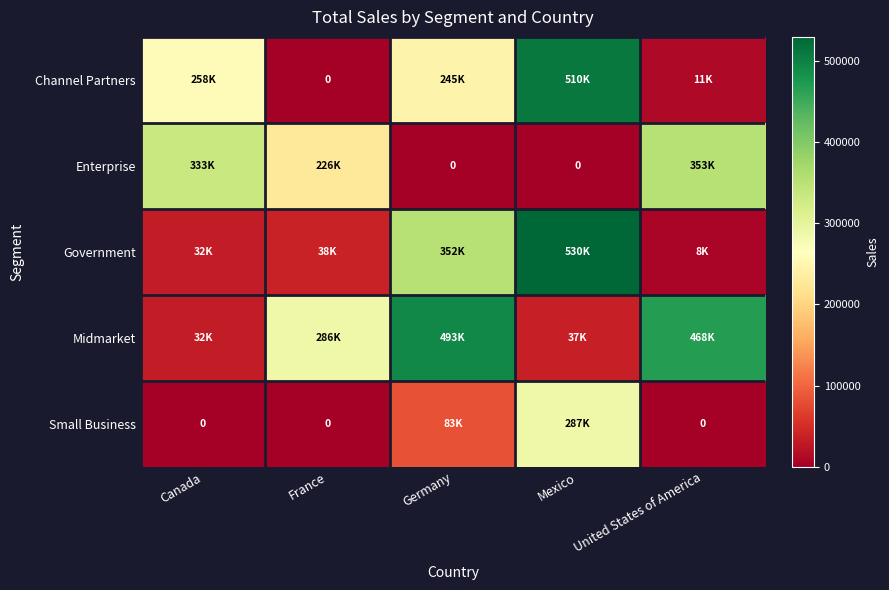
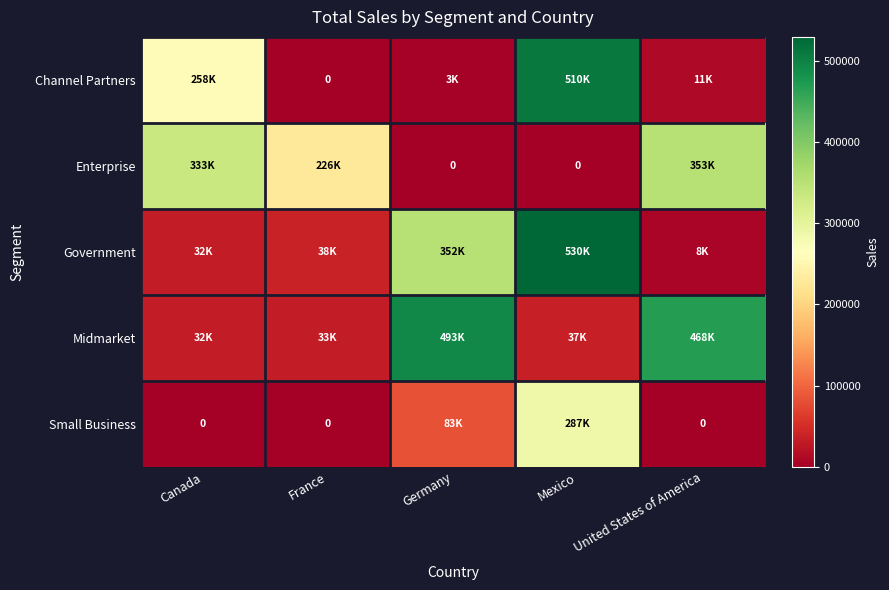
Channel Partners, Germany: 245K -> 3K
Midmarket, France: 286K -> 33K
